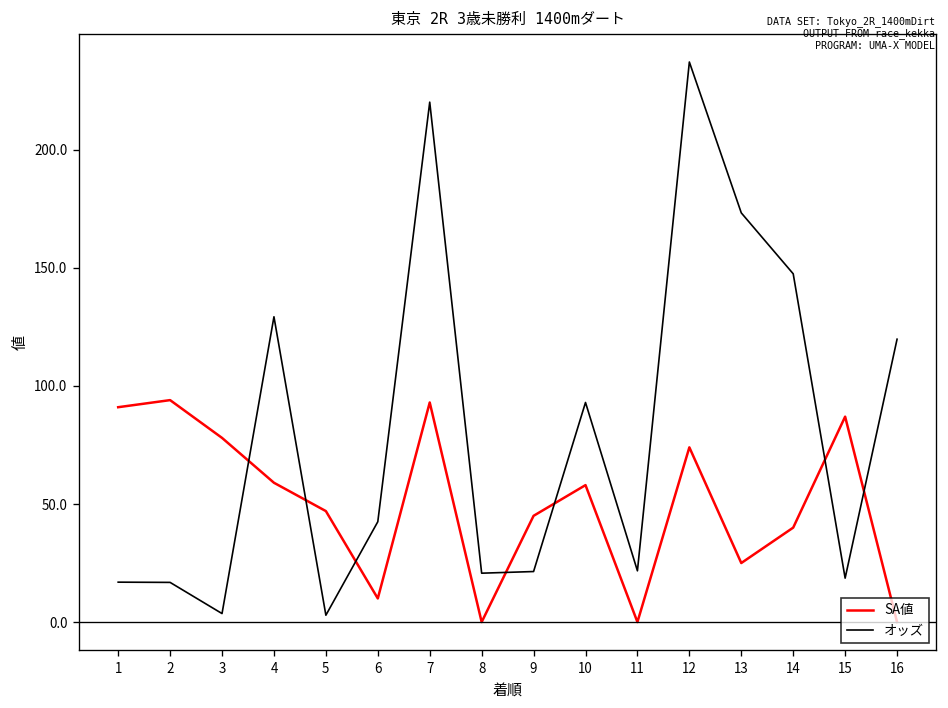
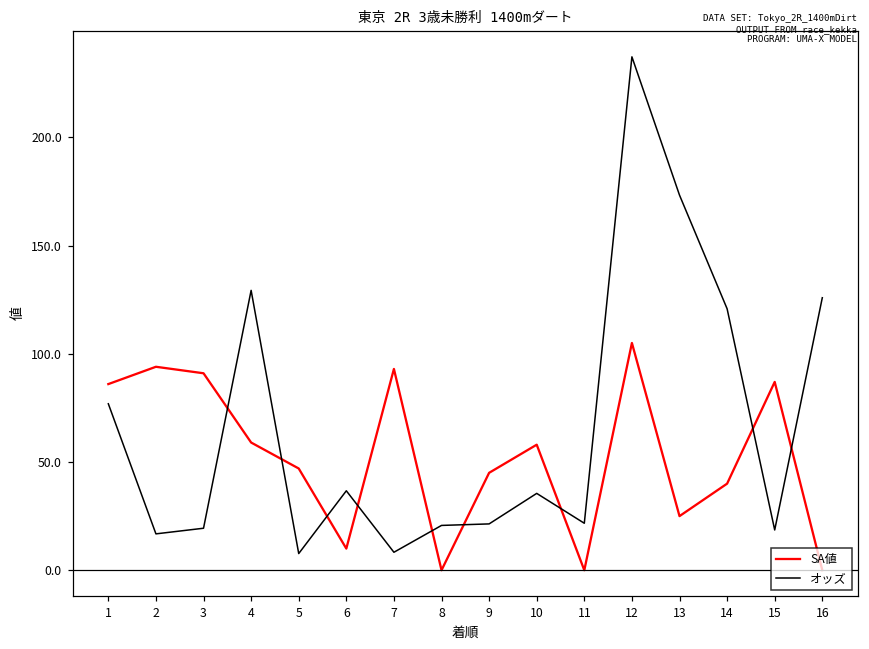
SA値, 1: 91 -> 86
オッズ, 1: 17 -> 77
SA値, 3: 78 -> 91
オッズ, 3: 4 -> 19
オッズ, 5: 3 -> 8
オッズ, 6: 43 -> 37
オッズ, 7: 220 -> 8
オッズ, 10: 93 -> 36
SA値, 12: 74 -> 105
オッズ, 14: 148 -> 121
オッズ, 16: 120 -> 126
